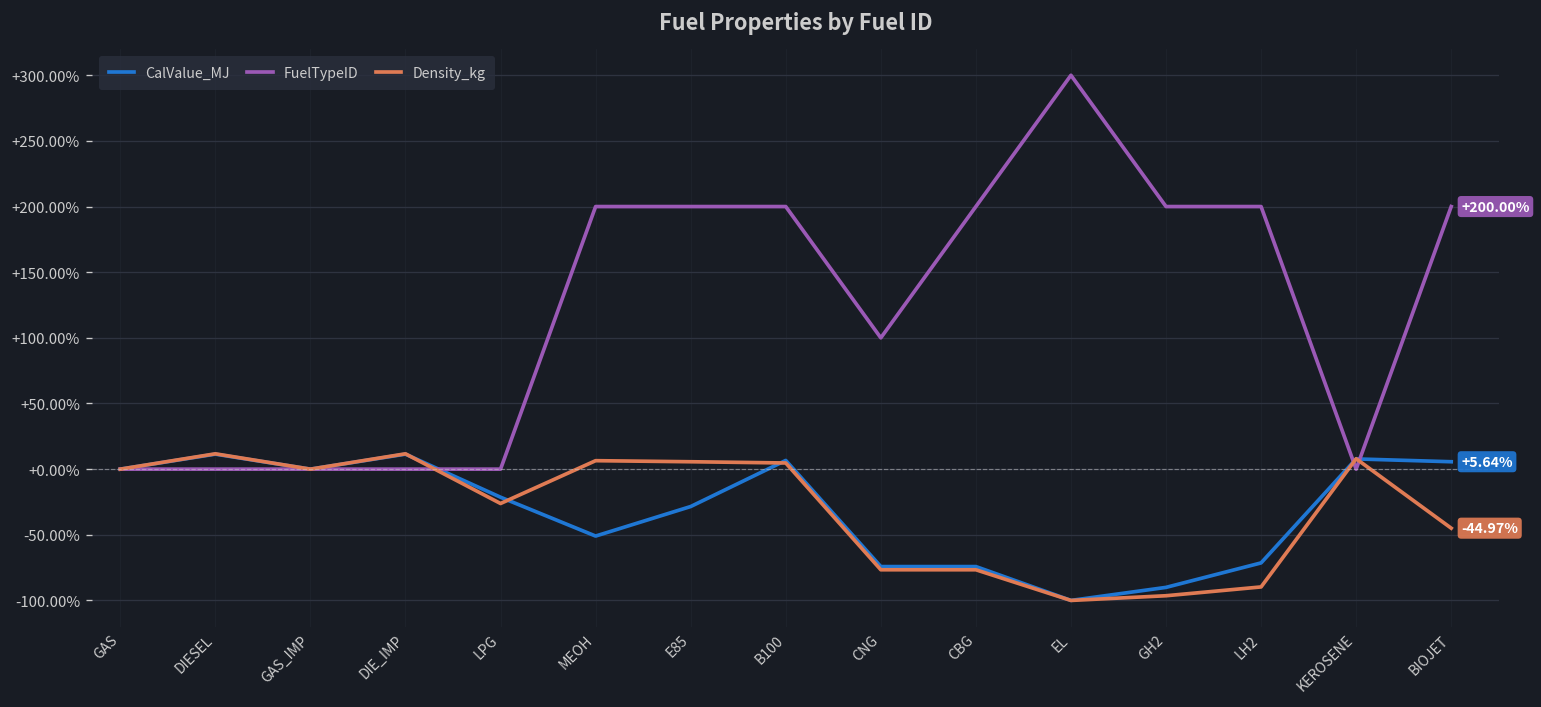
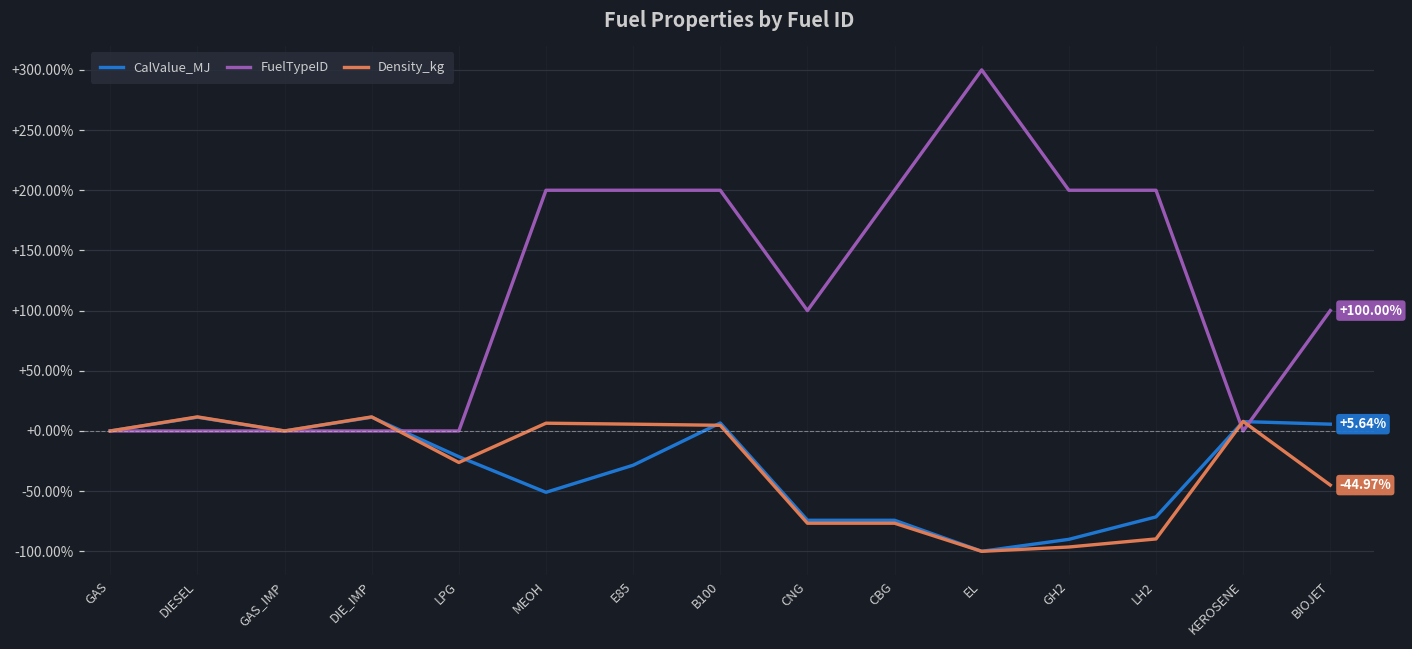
FuelTypeID, BIOJET: +200.00% -> +100.00%
